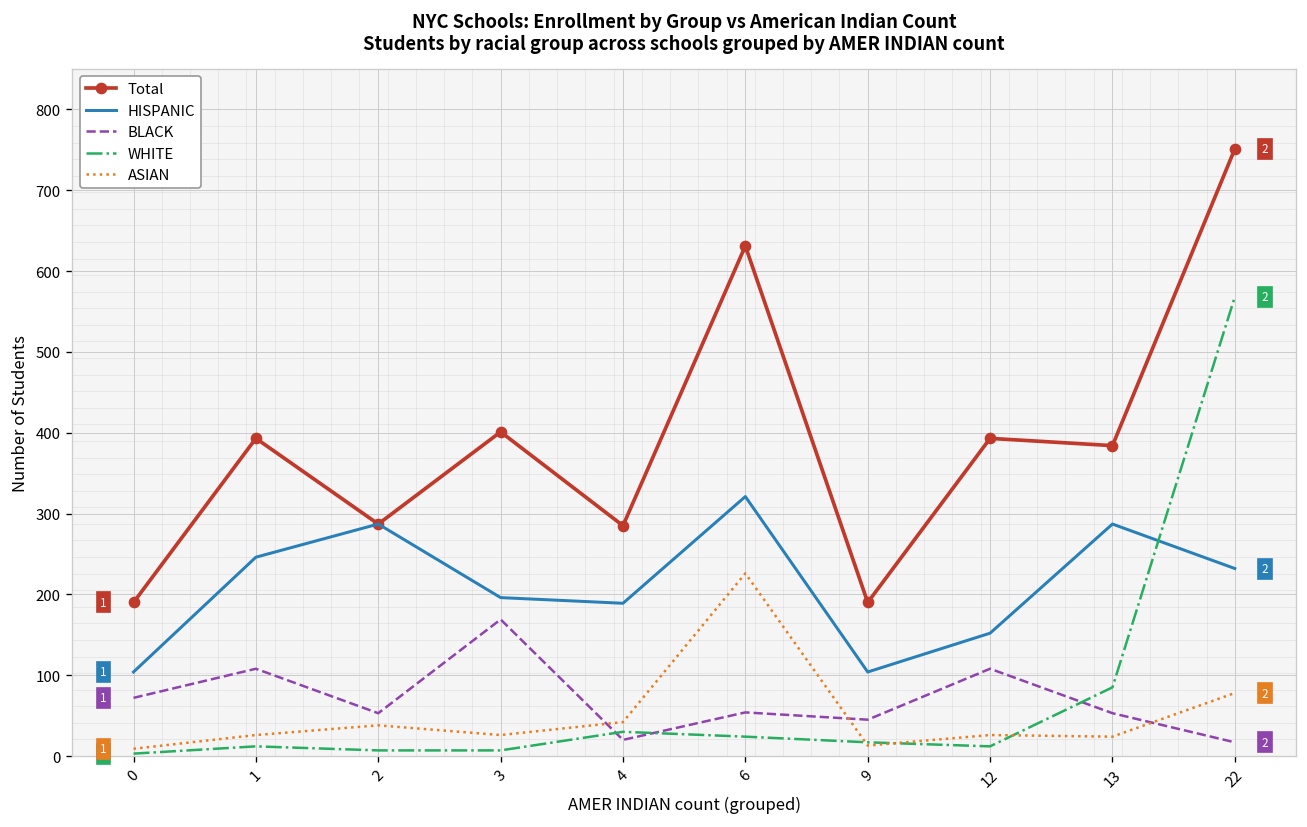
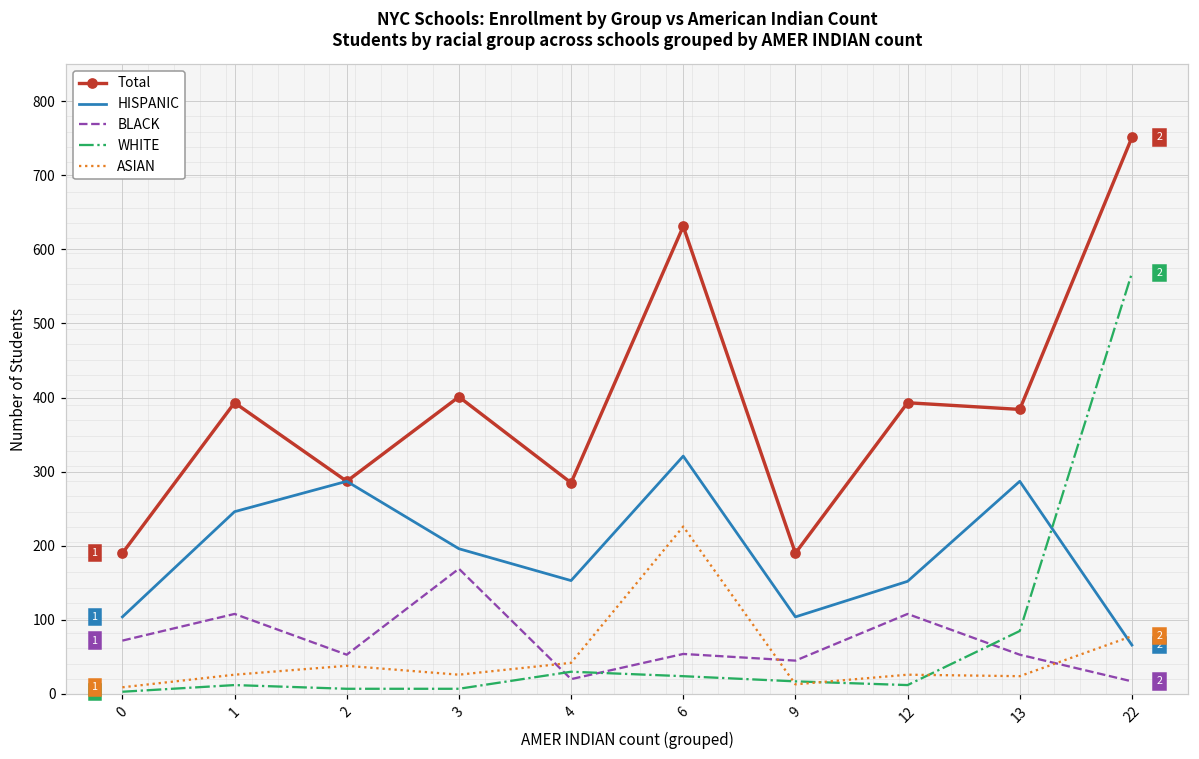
HISPANIC, 4: 190 -> 150
HISPANIC, 22: 230 -> 70
